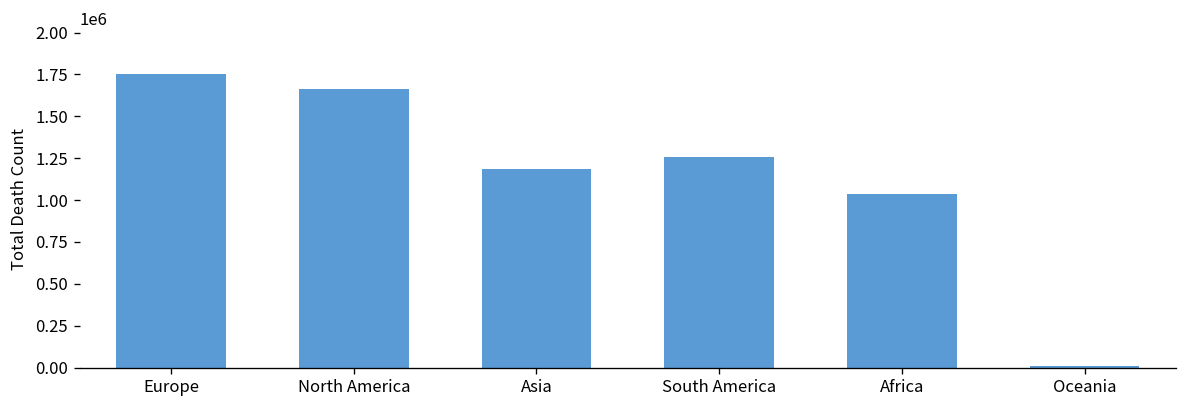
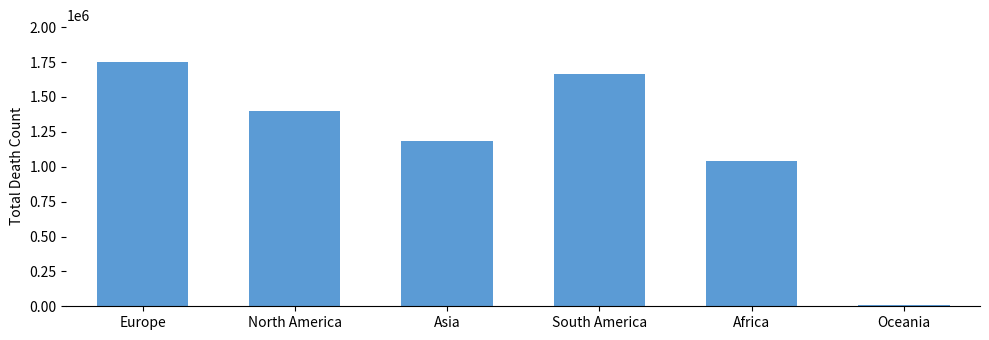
North America: 1660000 -> 1400000
South America: 1260000 -> 1660000
